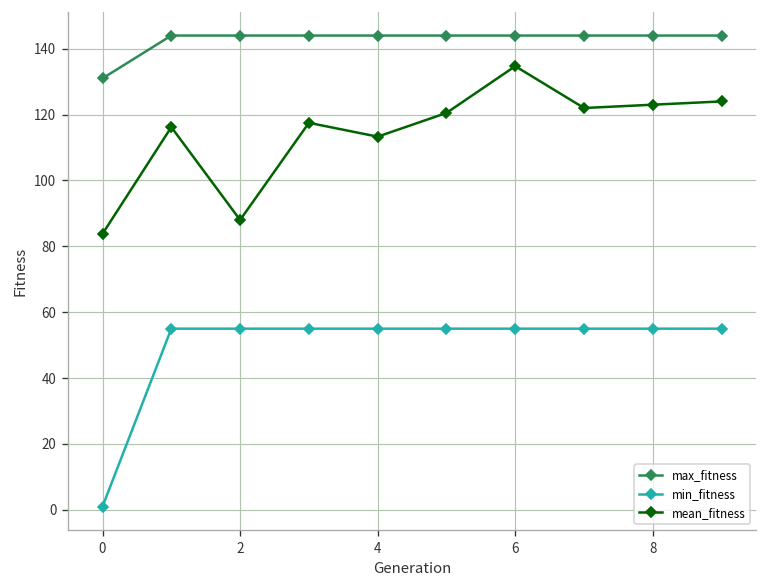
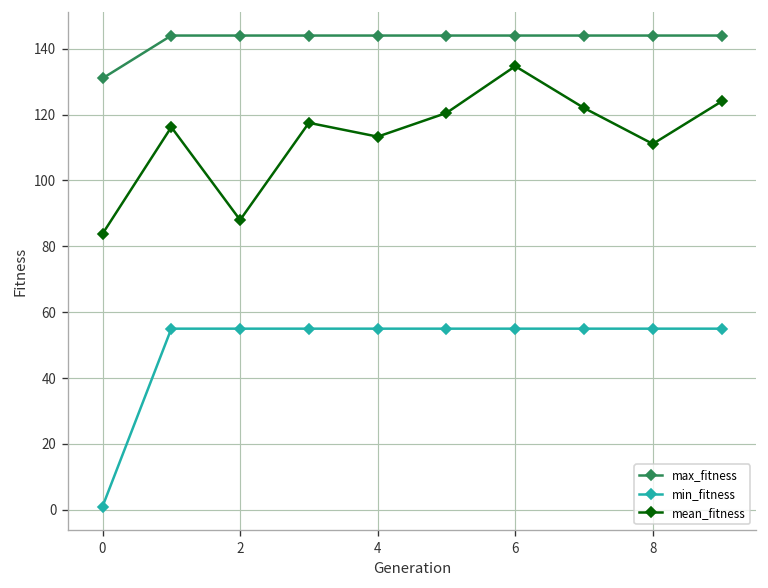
mean_fitness, 8: 123 -> 111
